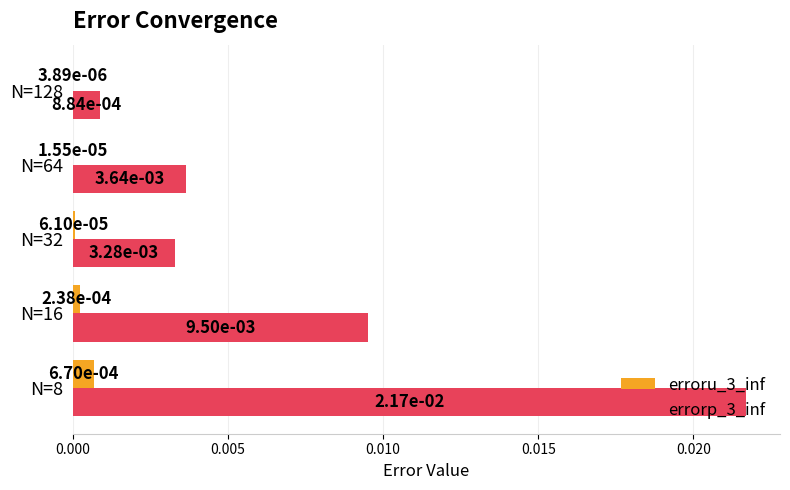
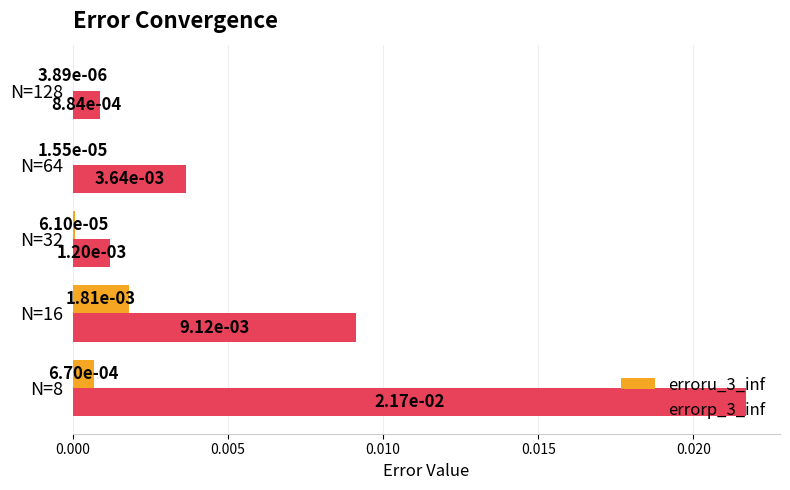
errorp_3_inf, N=32: 3.28e-03 -> 1.20e-03
erroru_3_inf, N=16: 2.38e-04 -> 1.81e-03
errorp_3_inf, N=16: 9.50e-03 -> 9.12e-03
